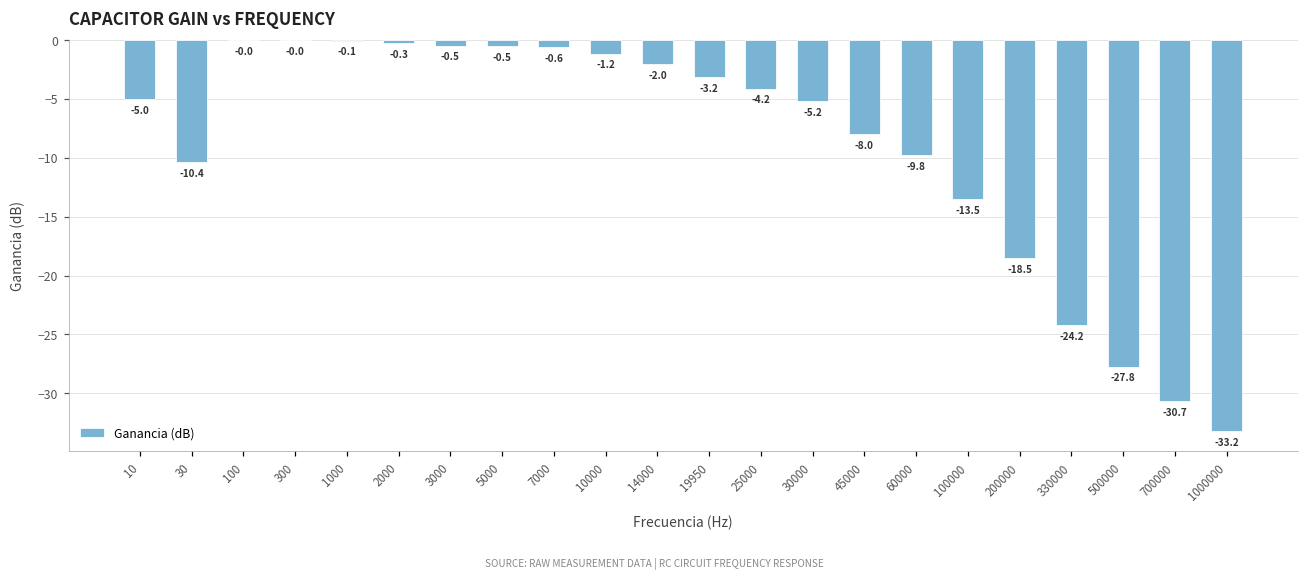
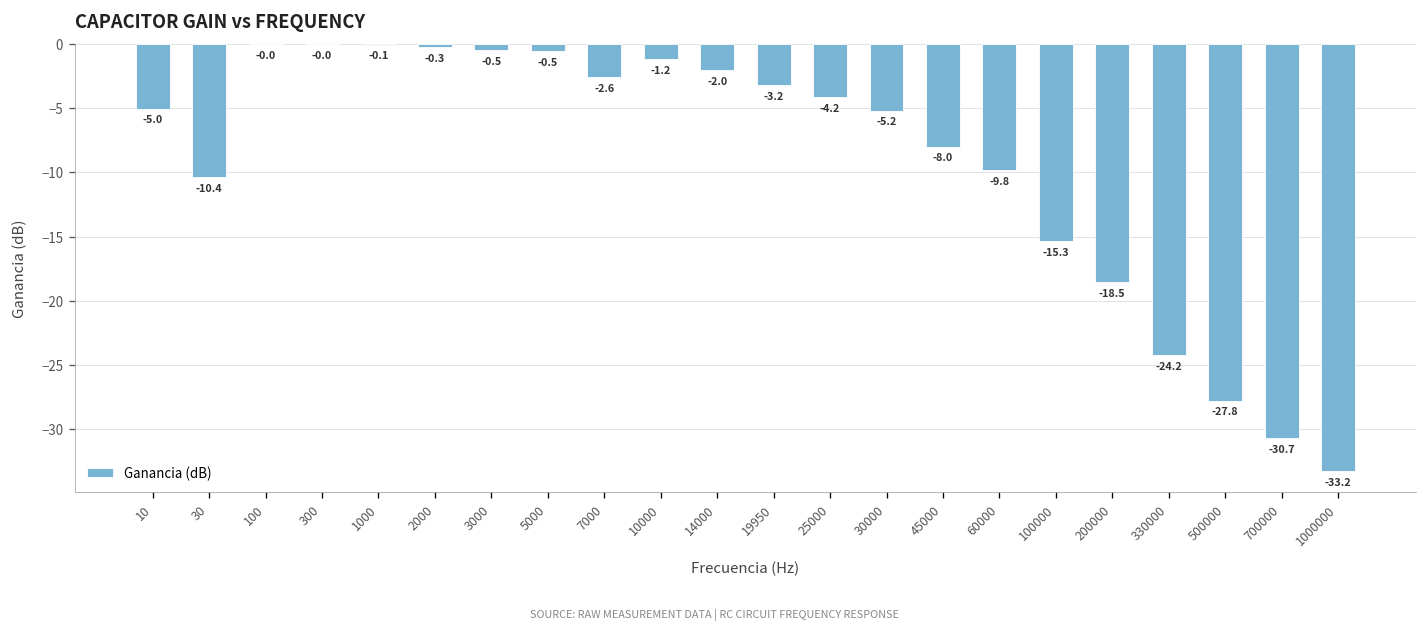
7000: -0.6 -> -2.6
100000: -13.5 -> -15.3
